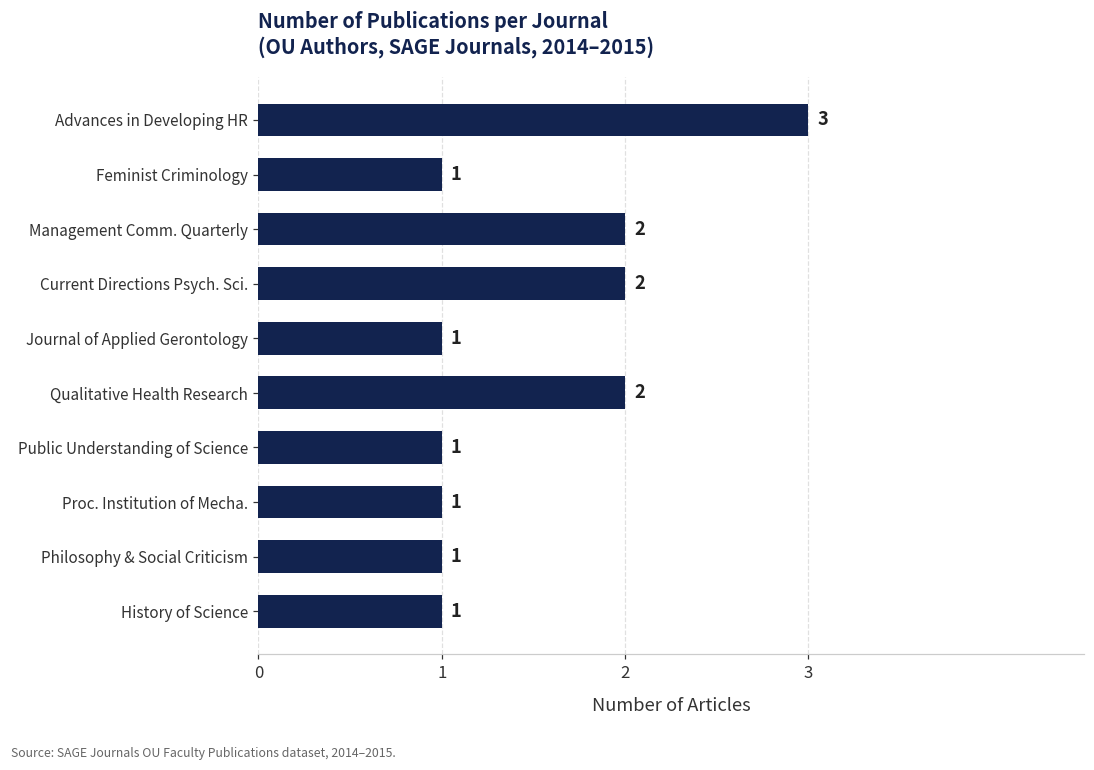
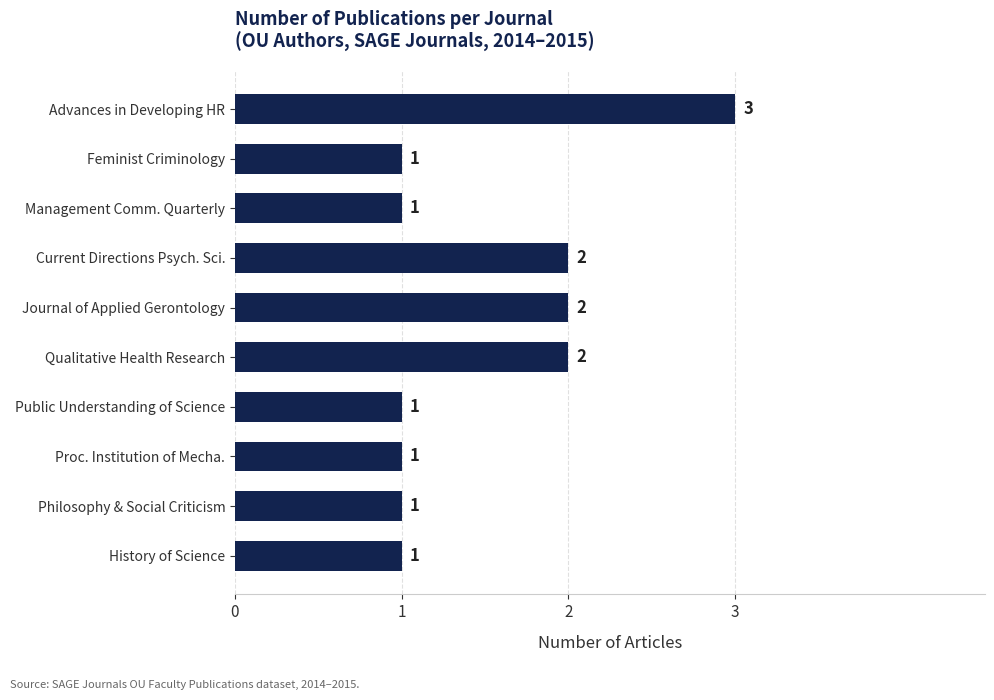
Management Comm. Quarterly: 2 -> 1
Journal of Applied Gerontology: 1 -> 2
